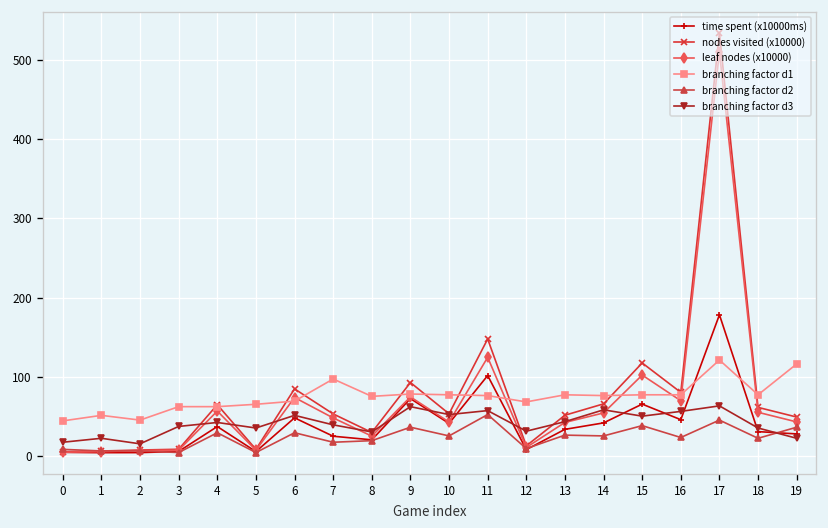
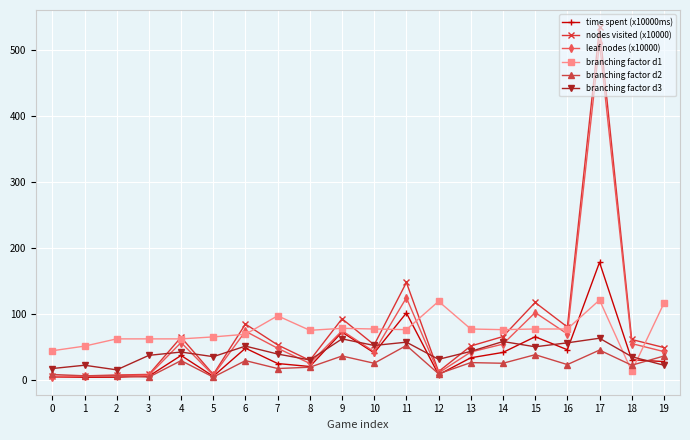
branching factor d1, 2: 50 -> 60
branching factor d1, 12: 70 -> 120
branching factor d1, 18: 80 -> 10
